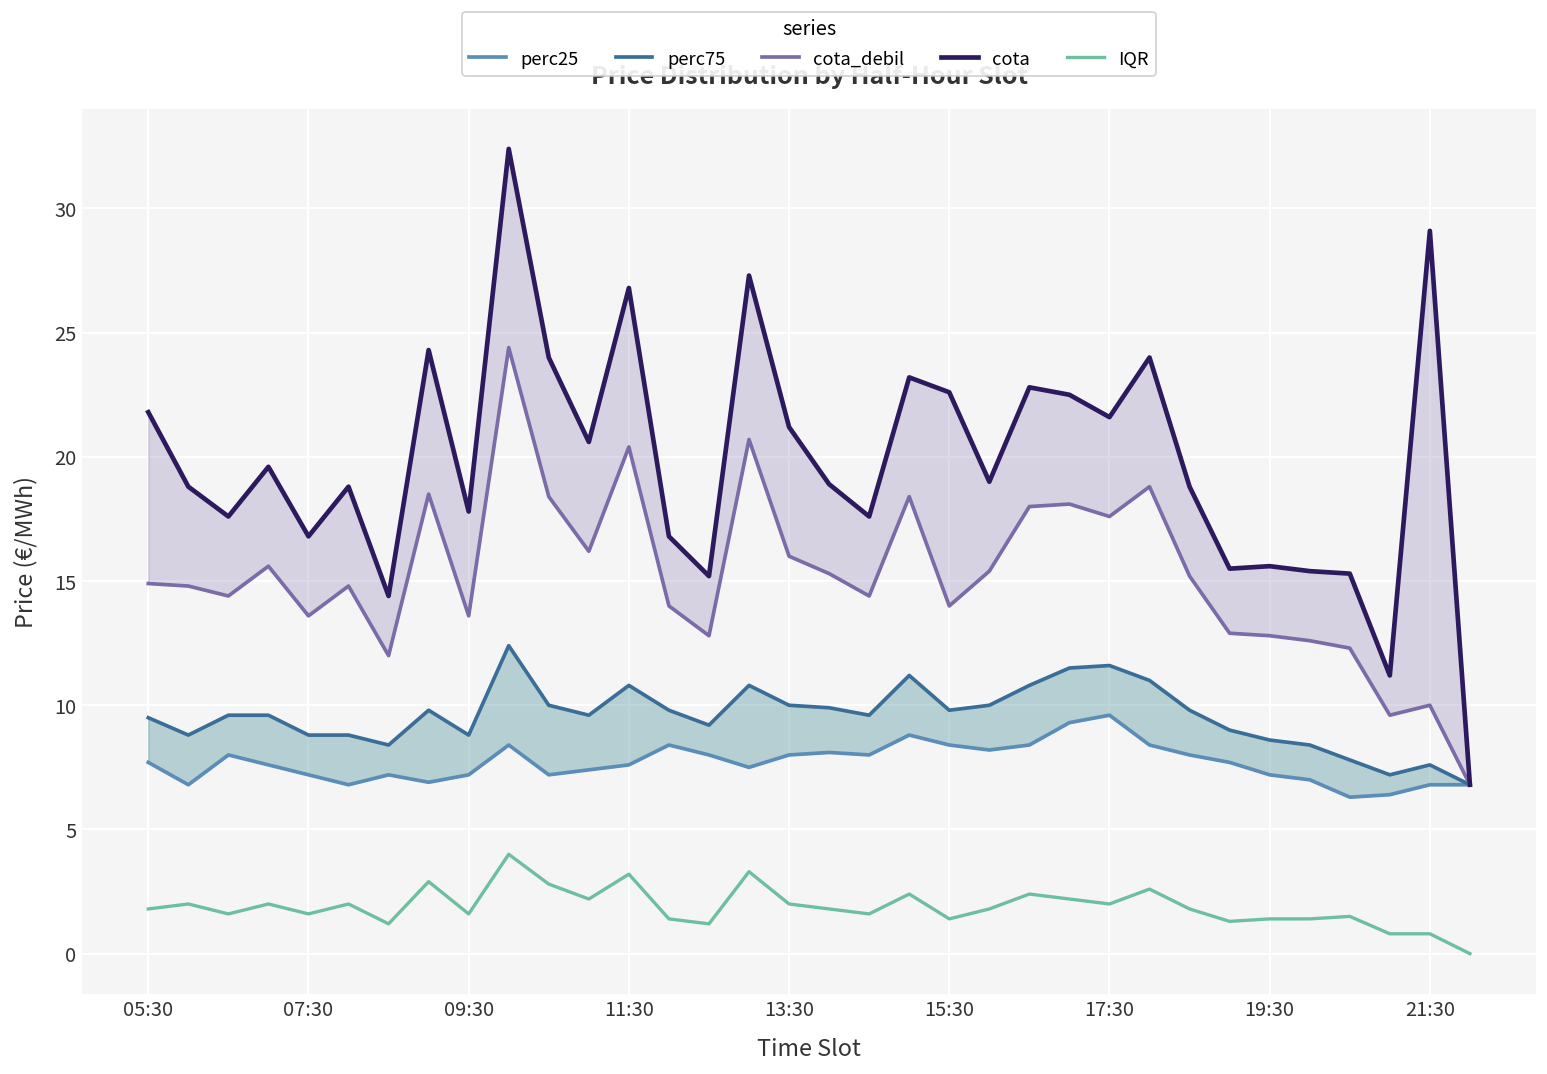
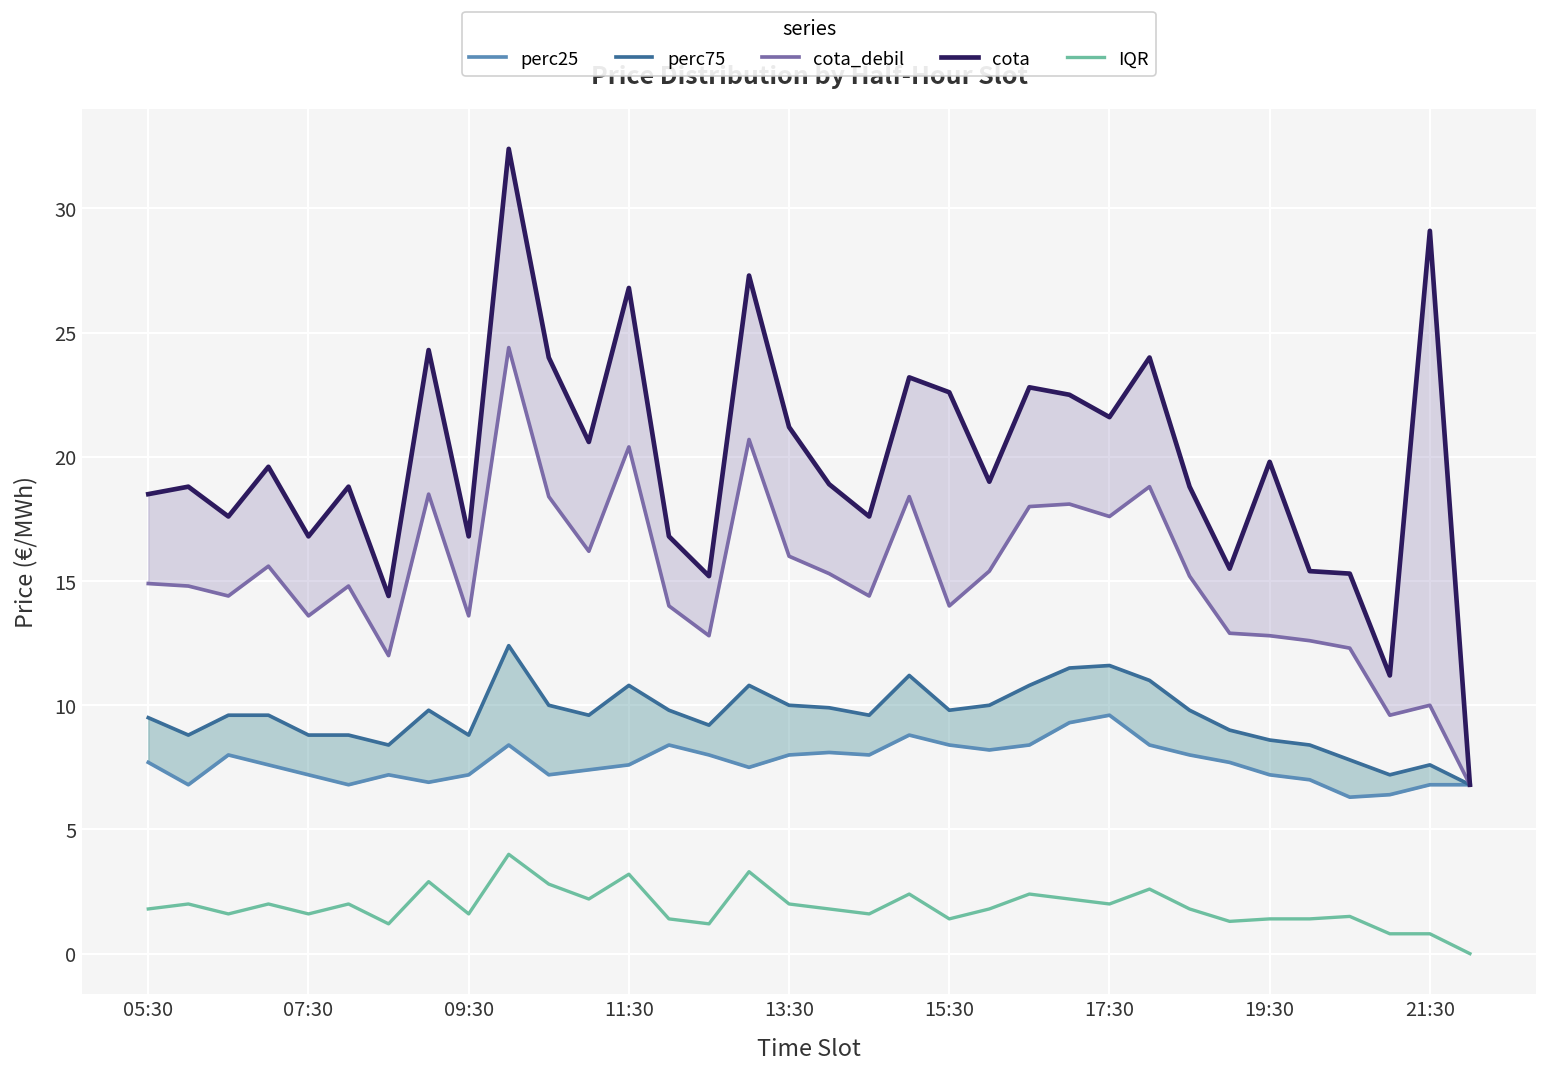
cota, 05:30: 21.8 -> 18.5
cota, 09:30: 17.8 -> 16.8
cota, 19:30: 15.6 -> 19.8
